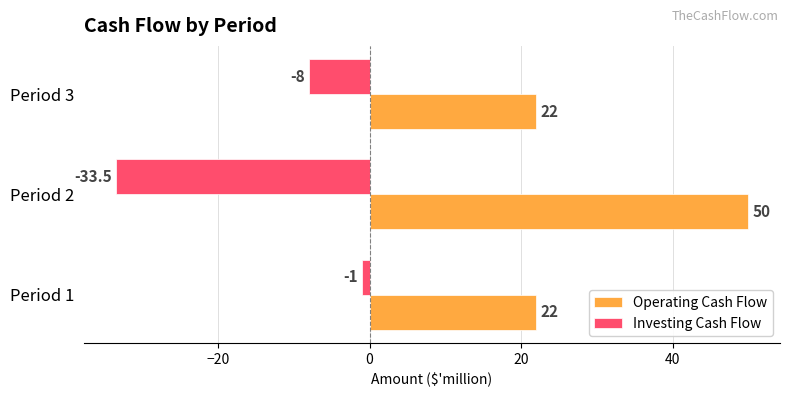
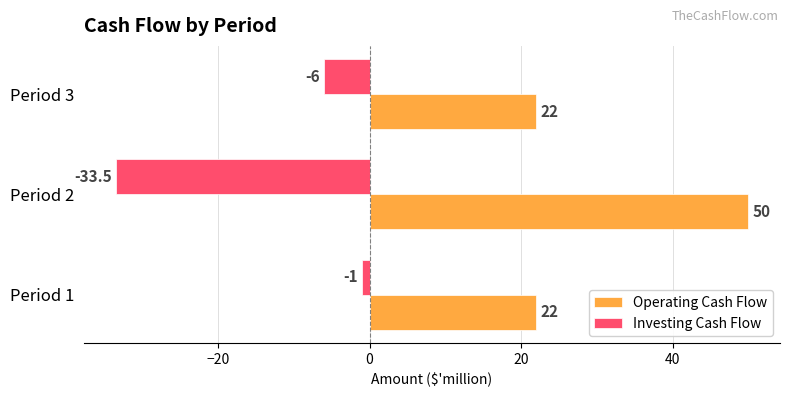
Investing Cash Flow, Period 3: -8 -> -6
